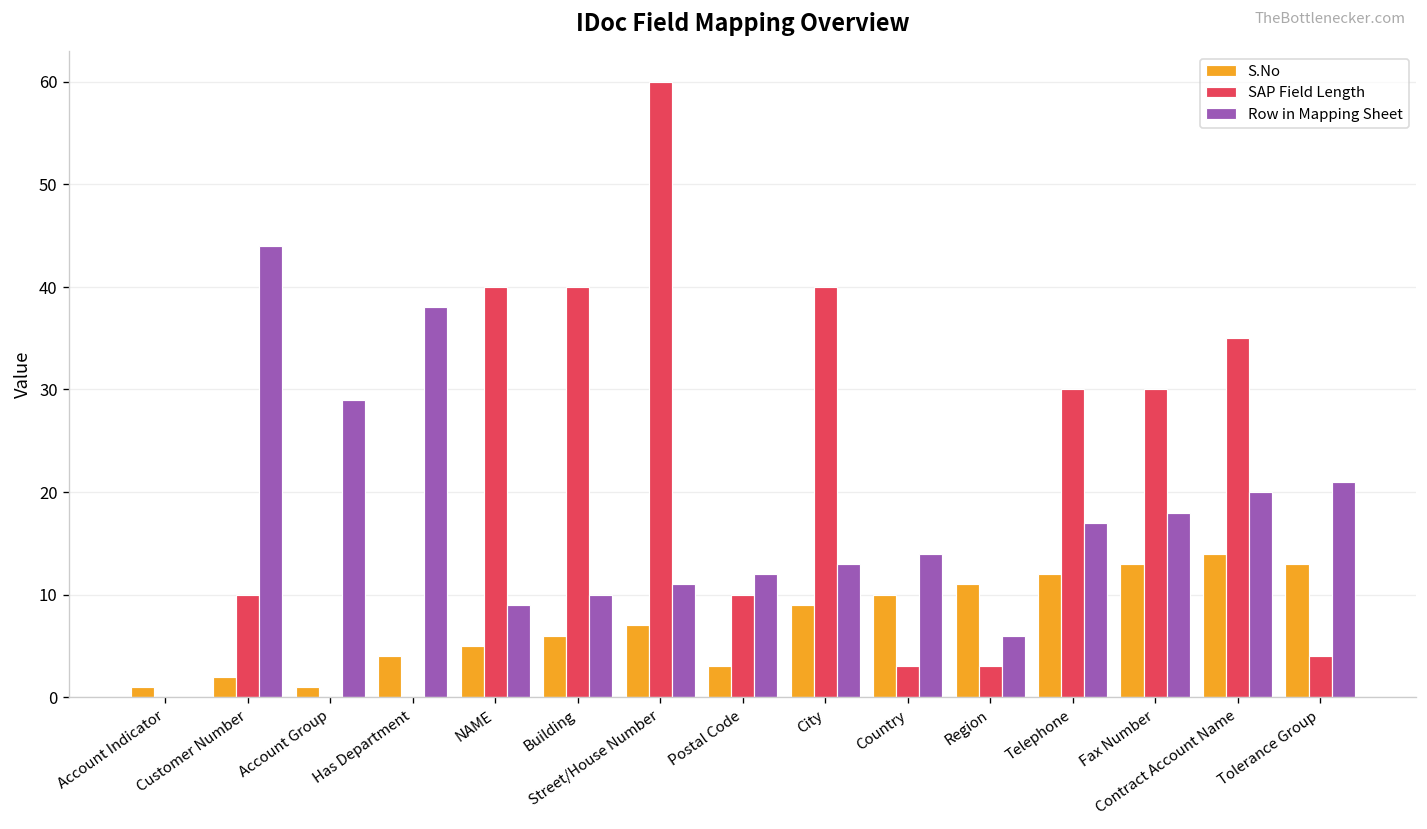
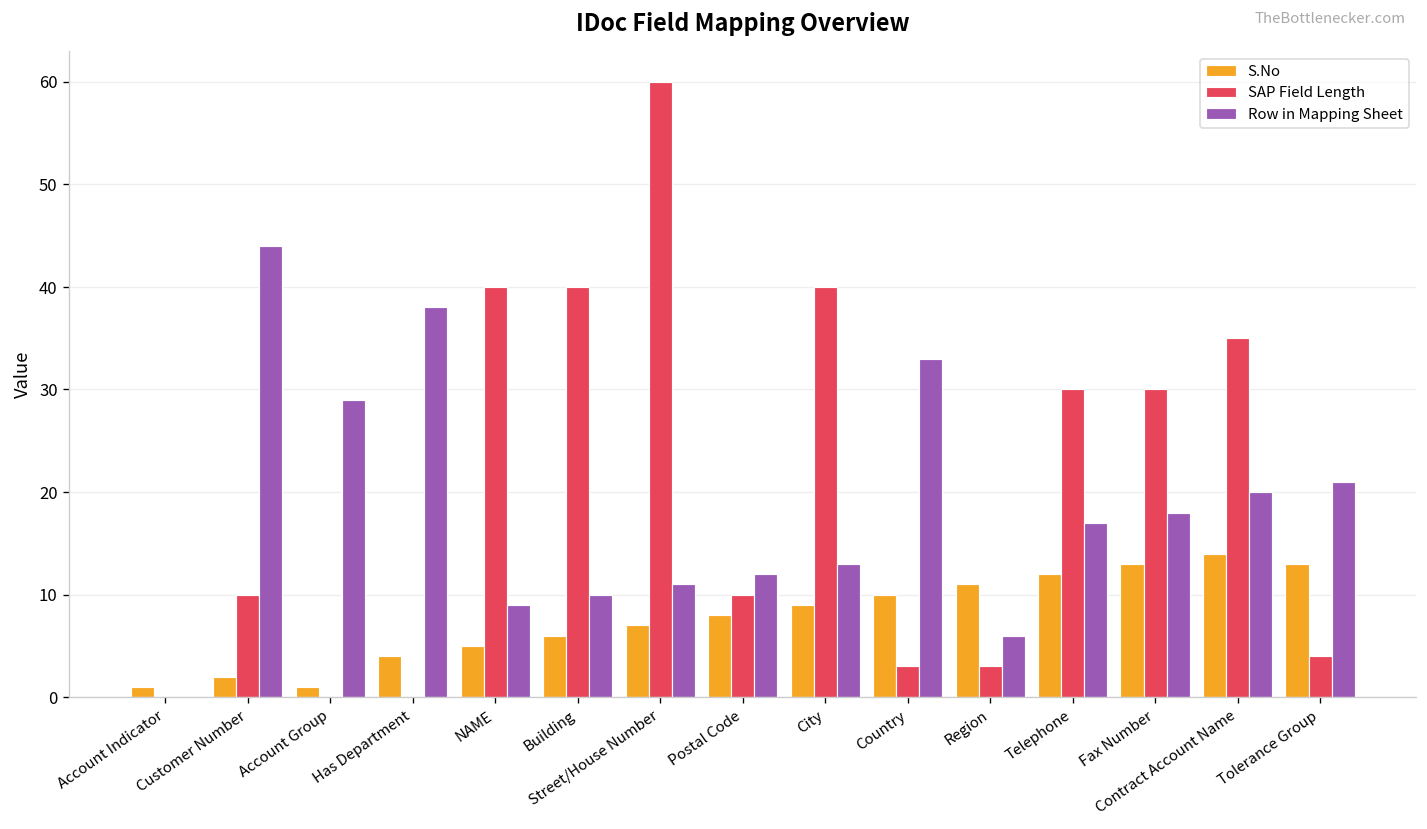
S.No, Postal Code: 3 -> 8
Row in Mapping Sheet, Country: 14 -> 33
